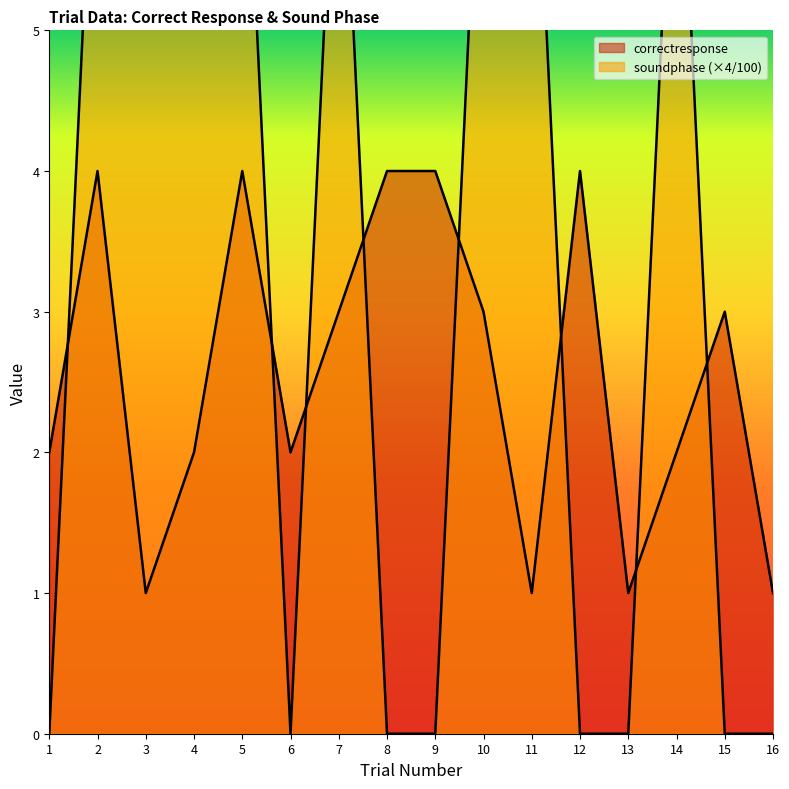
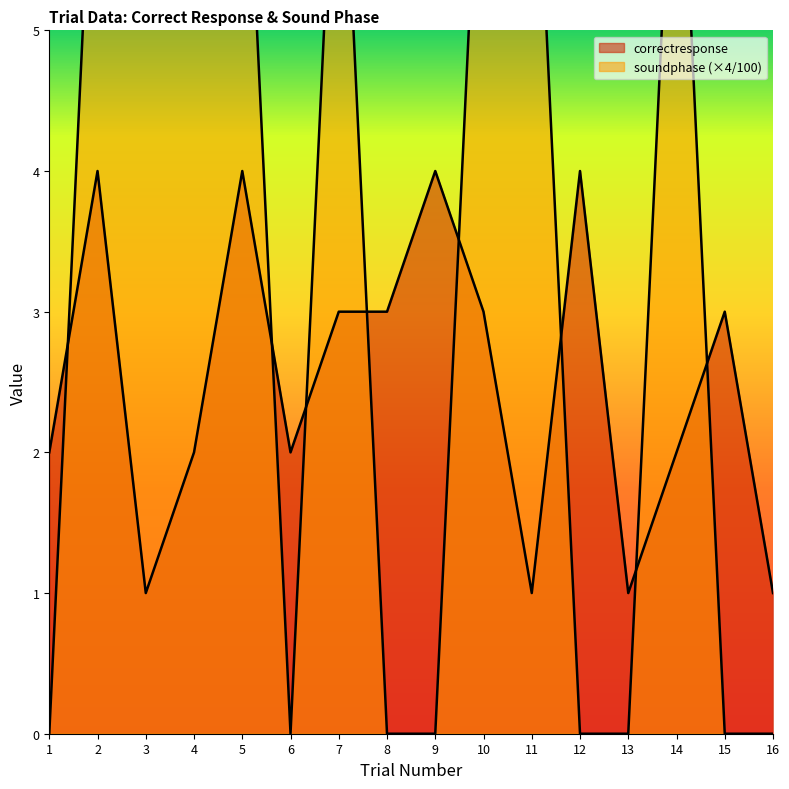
correctresponse, 8: 4 -> 3
